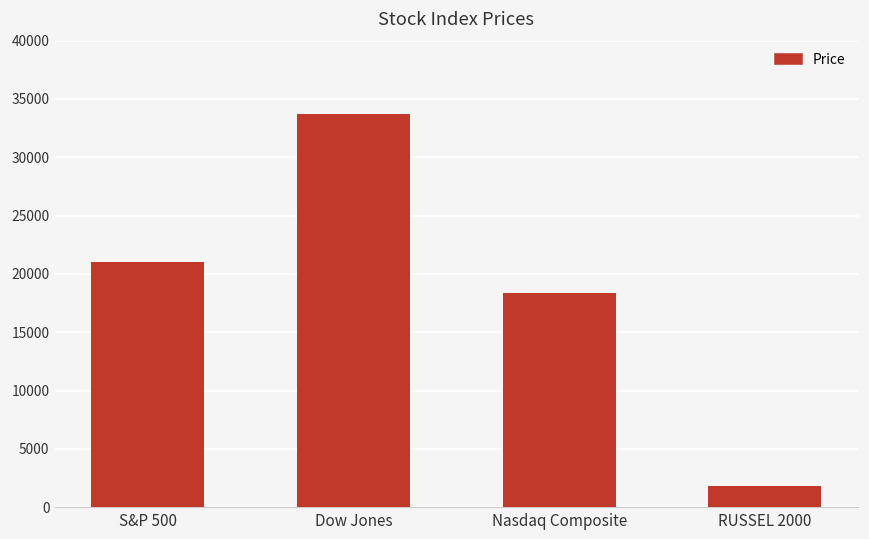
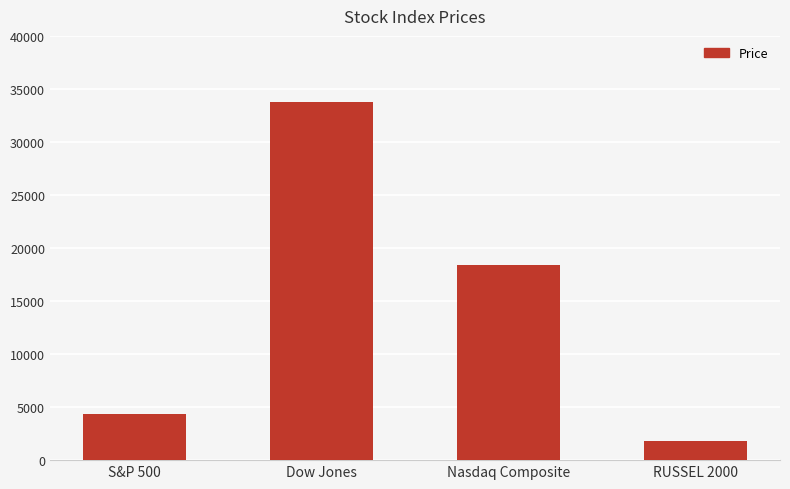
S&P 500: 21000 -> 4300
